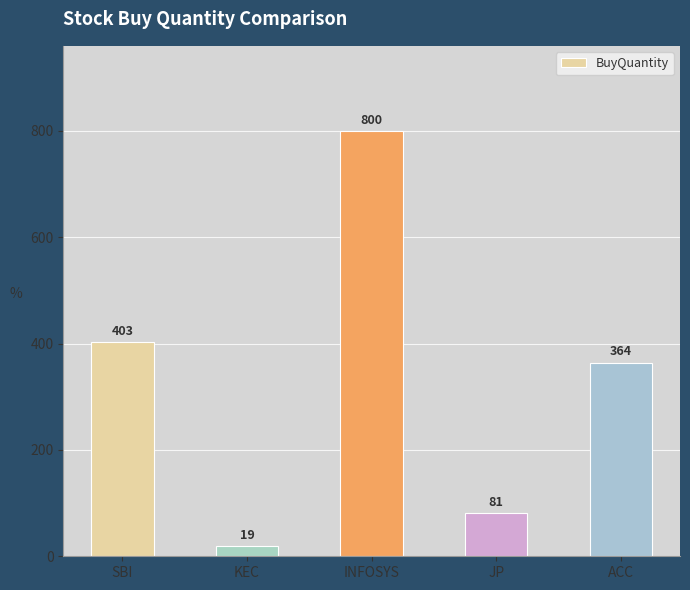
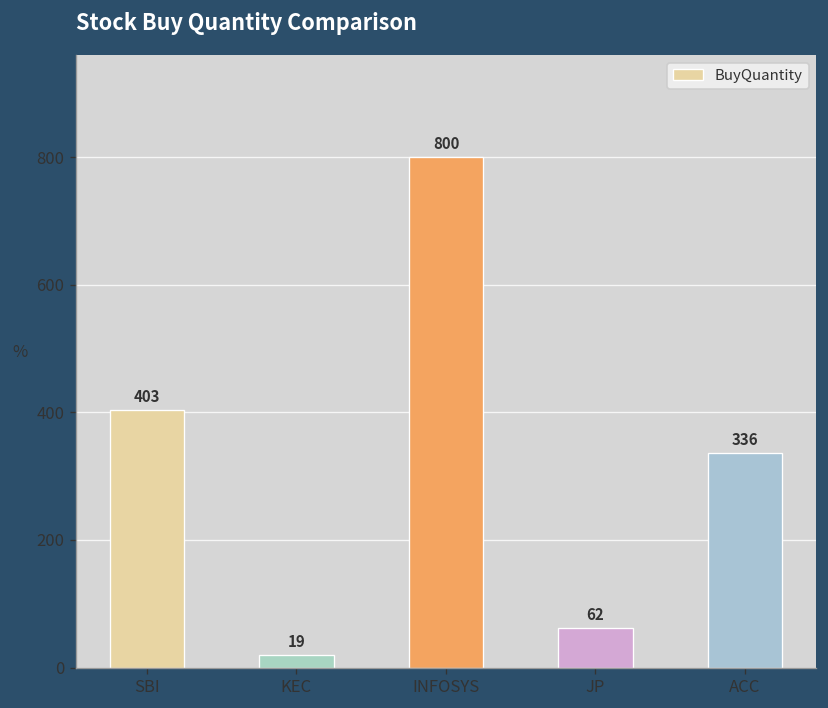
JP: 81 -> 62
ACC: 364 -> 336
